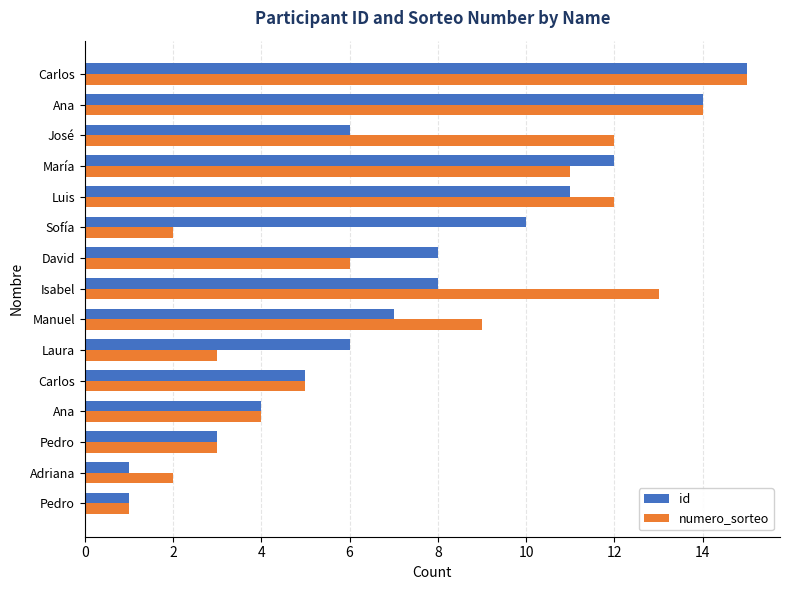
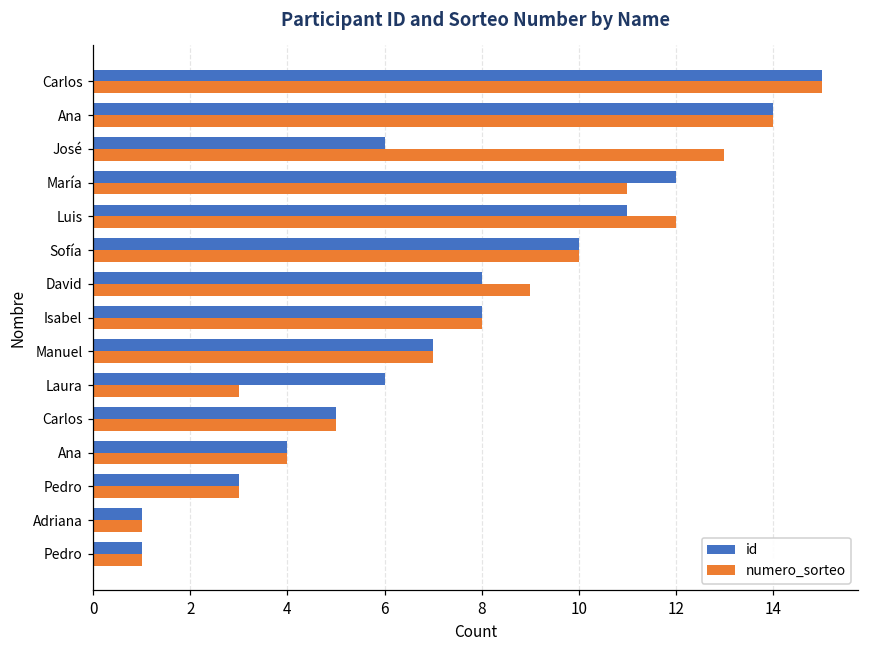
numero_sorteo, José: 12 -> 13
numero_sorteo, Sofía: 2 -> 10
numero_sorteo, David: 6 -> 9
numero_sorteo, Isabel: 13 -> 8
numero_sorteo, Manuel: 9 -> 7
numero_sorteo, Adriana: 2 -> 1
